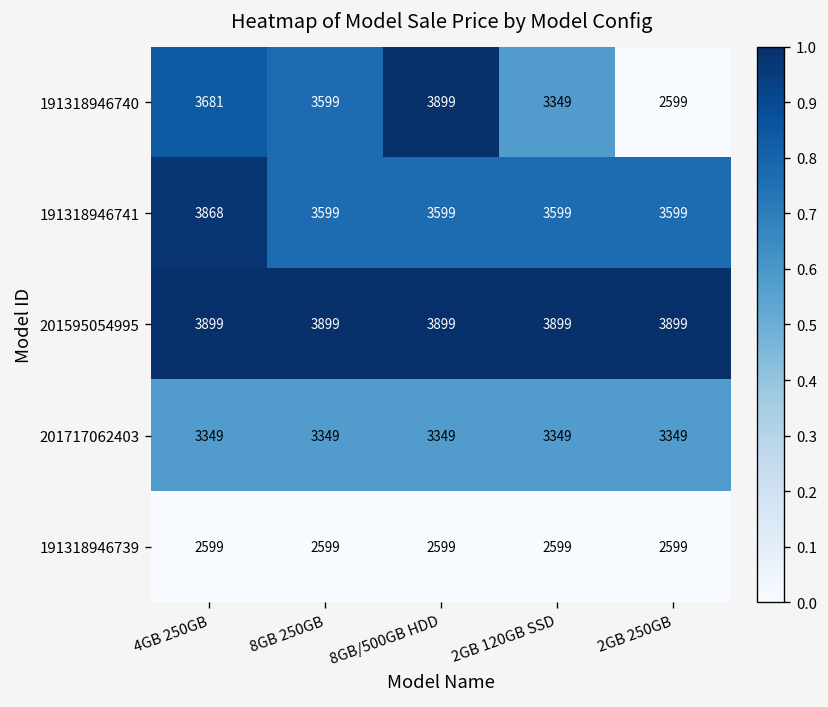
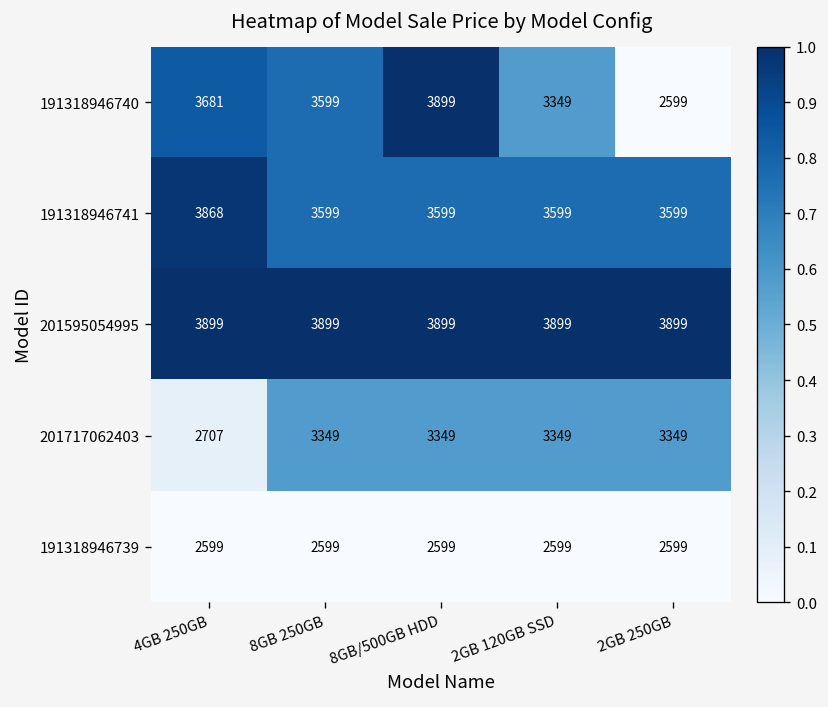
201717062403, 4GB 250GB: 3349 -> 2707
